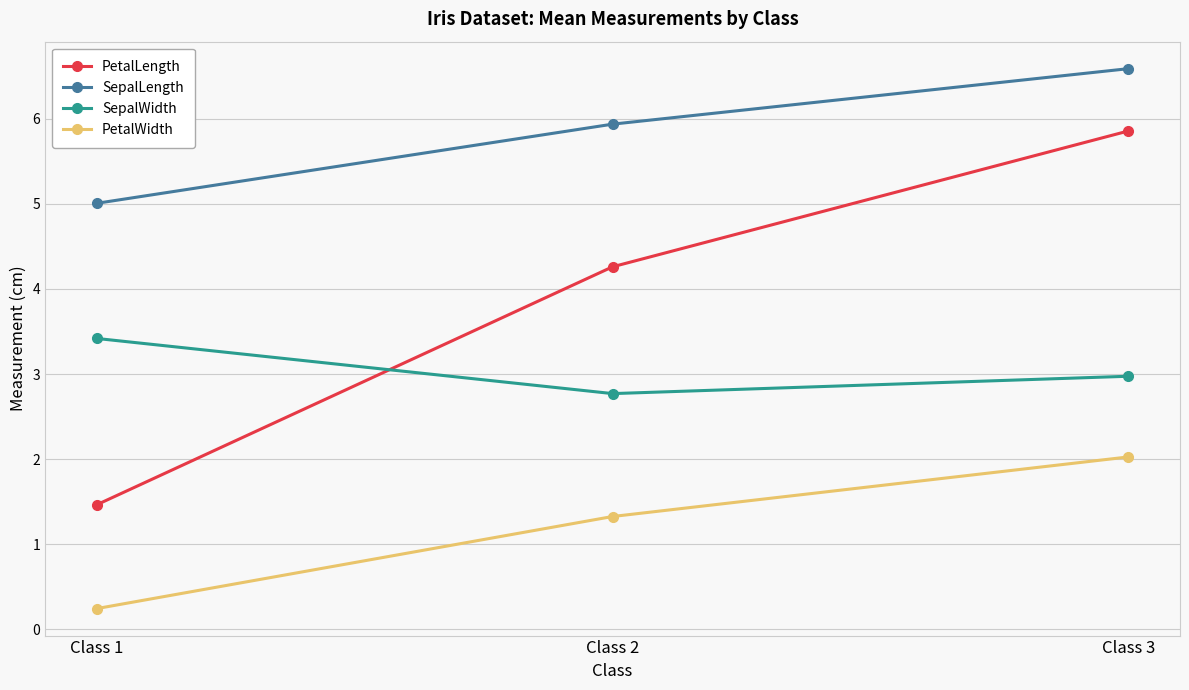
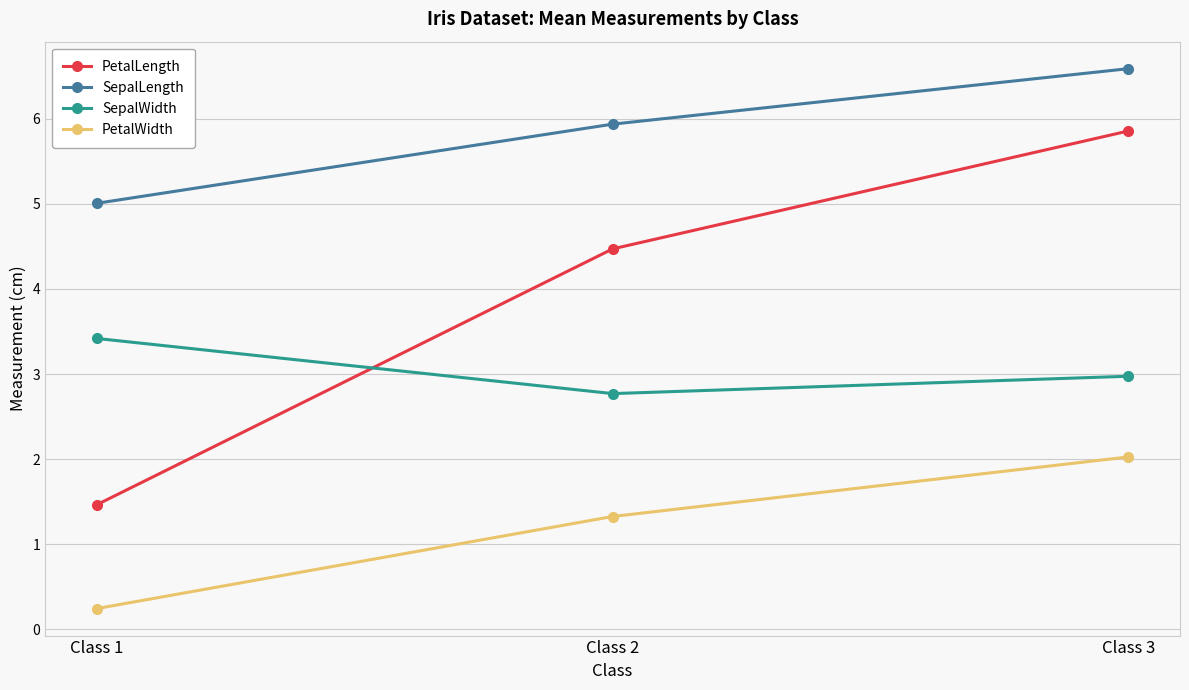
PetalLength, Class 2: 4.3 -> 4.5
